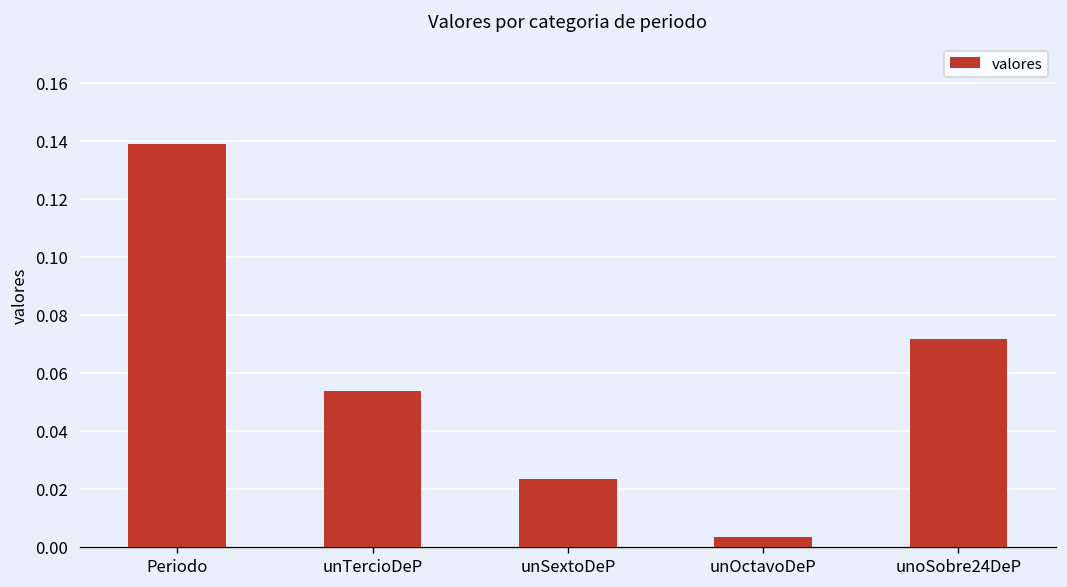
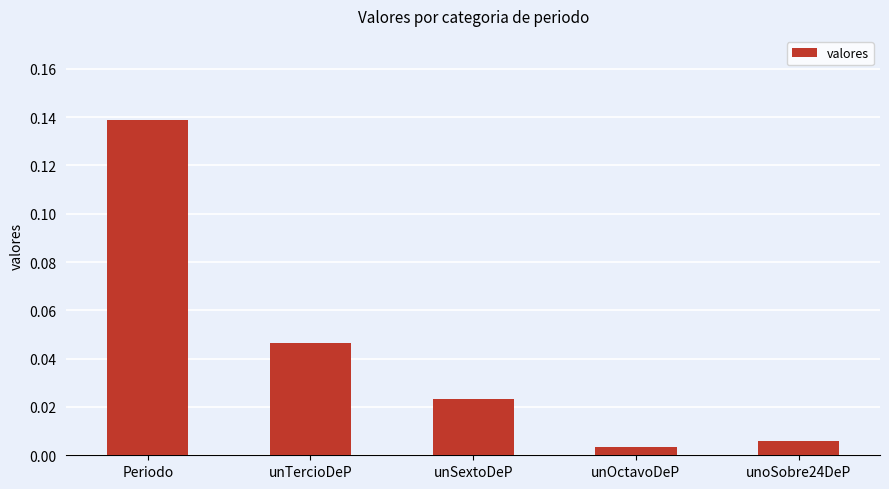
unTercioDeP: 0.054 -> 0.046
unoSobre24DeP: 0.072 -> 0.006
